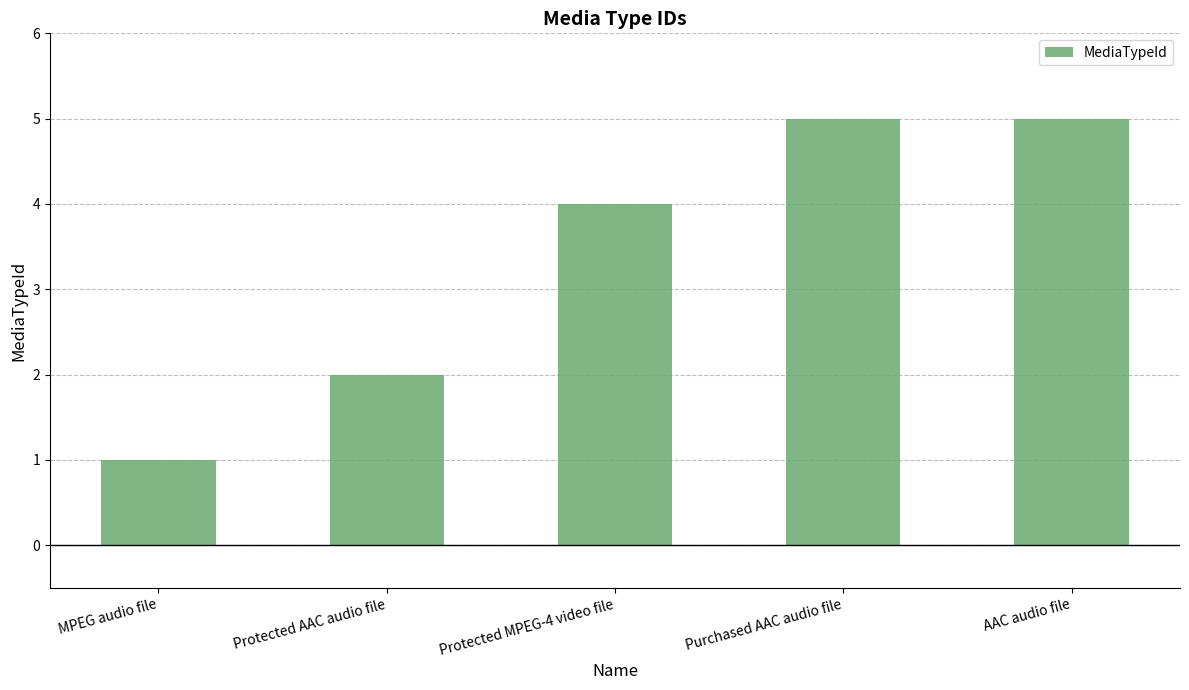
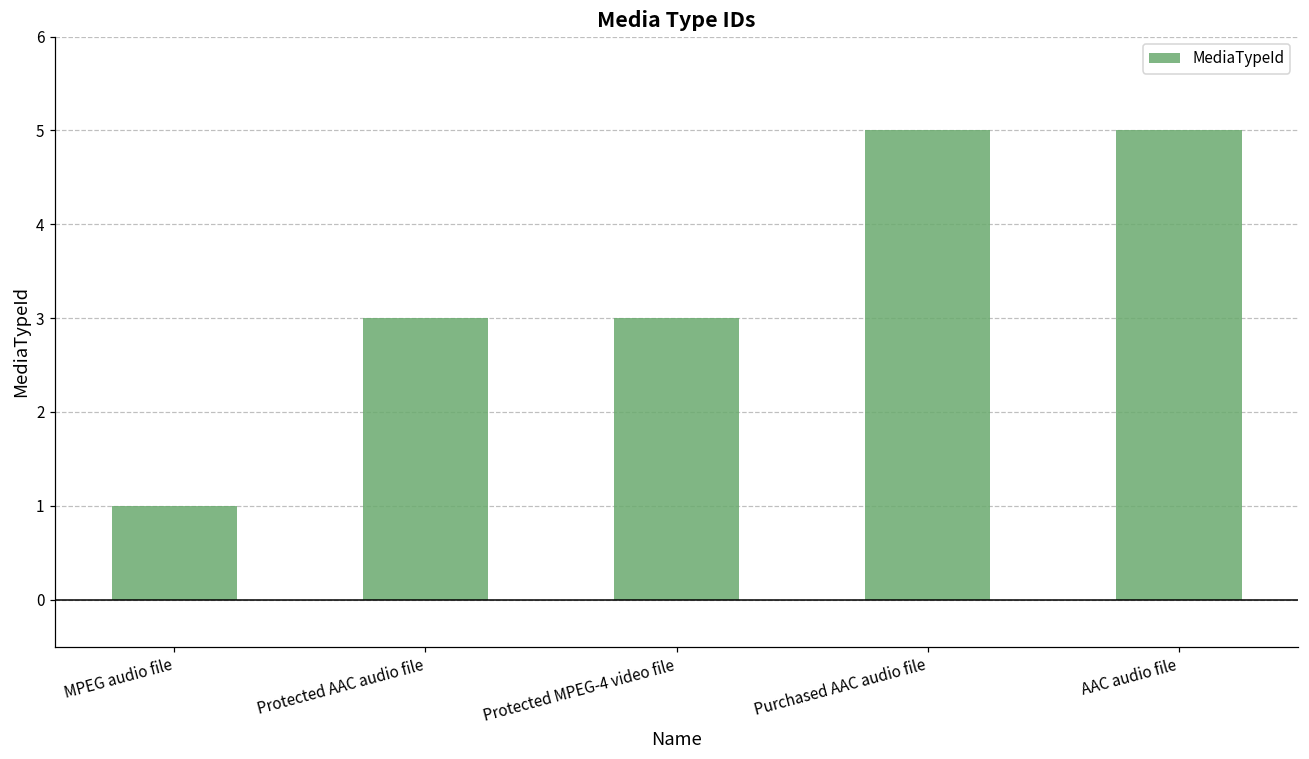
Protected AAC audio file: 2 -> 3
Protected MPEG-4 video file: 4 -> 3
